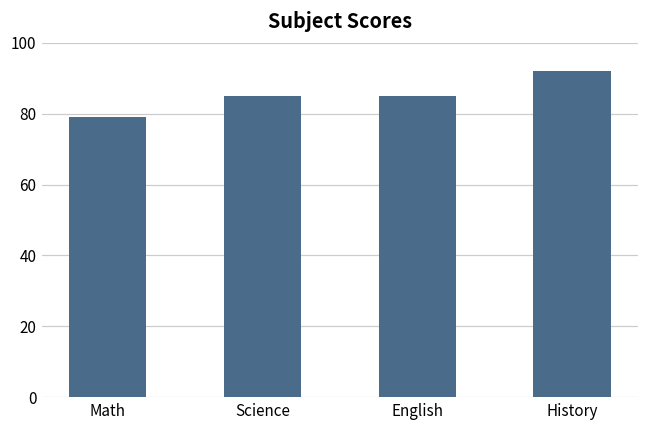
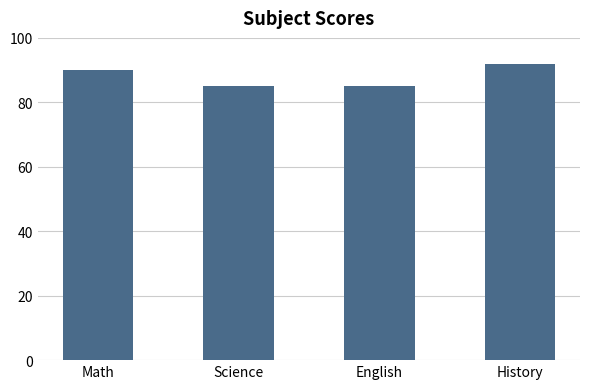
Math: 79 -> 90
